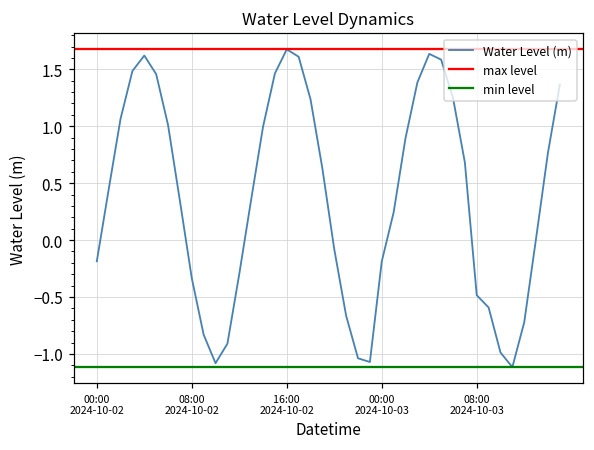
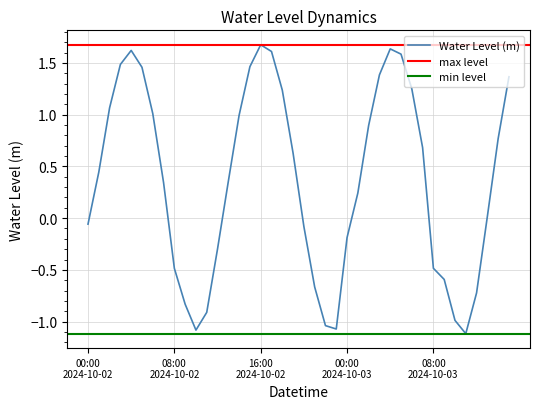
00:00 2024-10-02: -0.19 -> -0.06
08:00 2024-10-02: -0.34 -> -0.49
